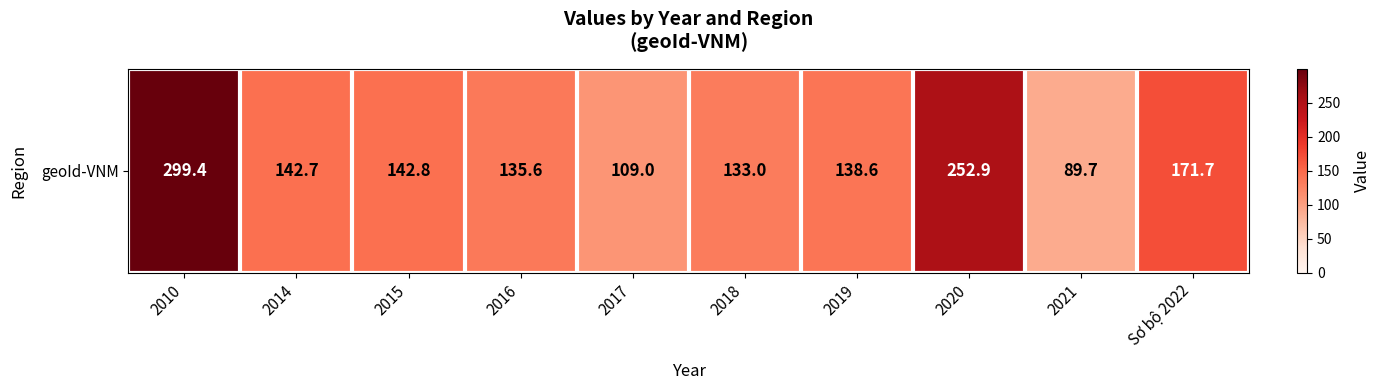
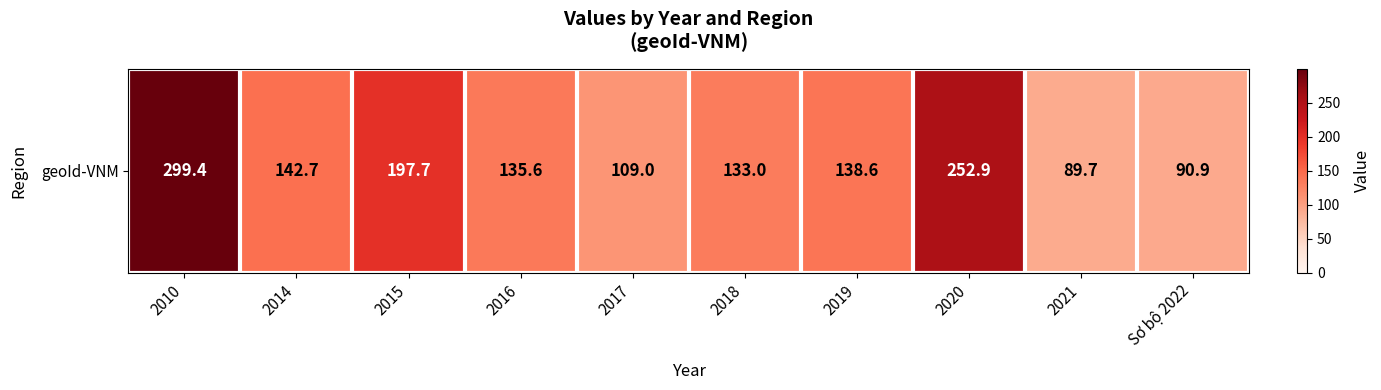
geoId-VNM, 2015: 142.8 -> 197.7
geoId-VNM, Sơ bộ 2022: 171.7 -> 90.9
